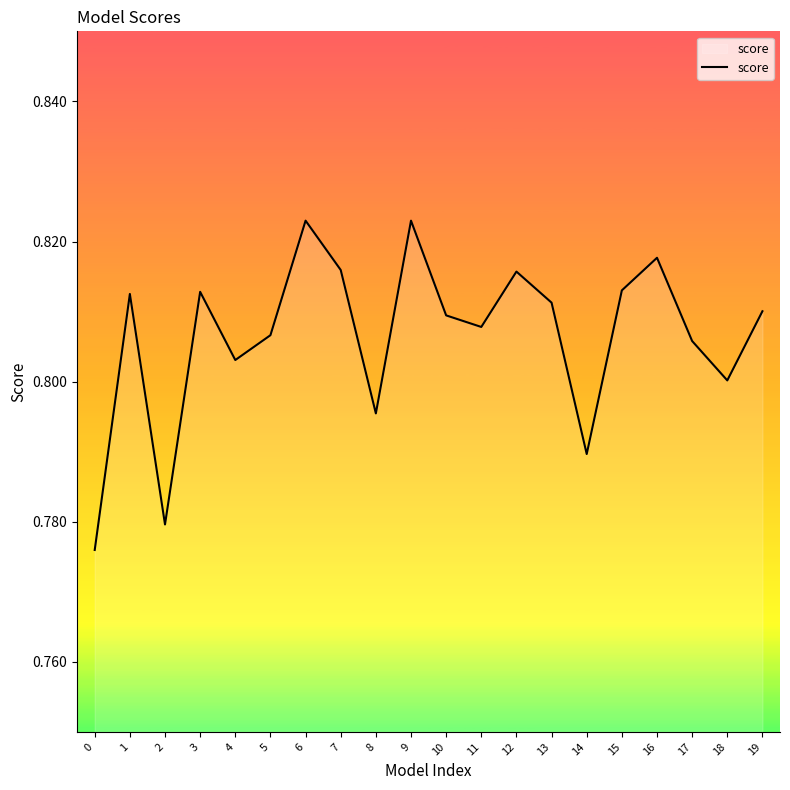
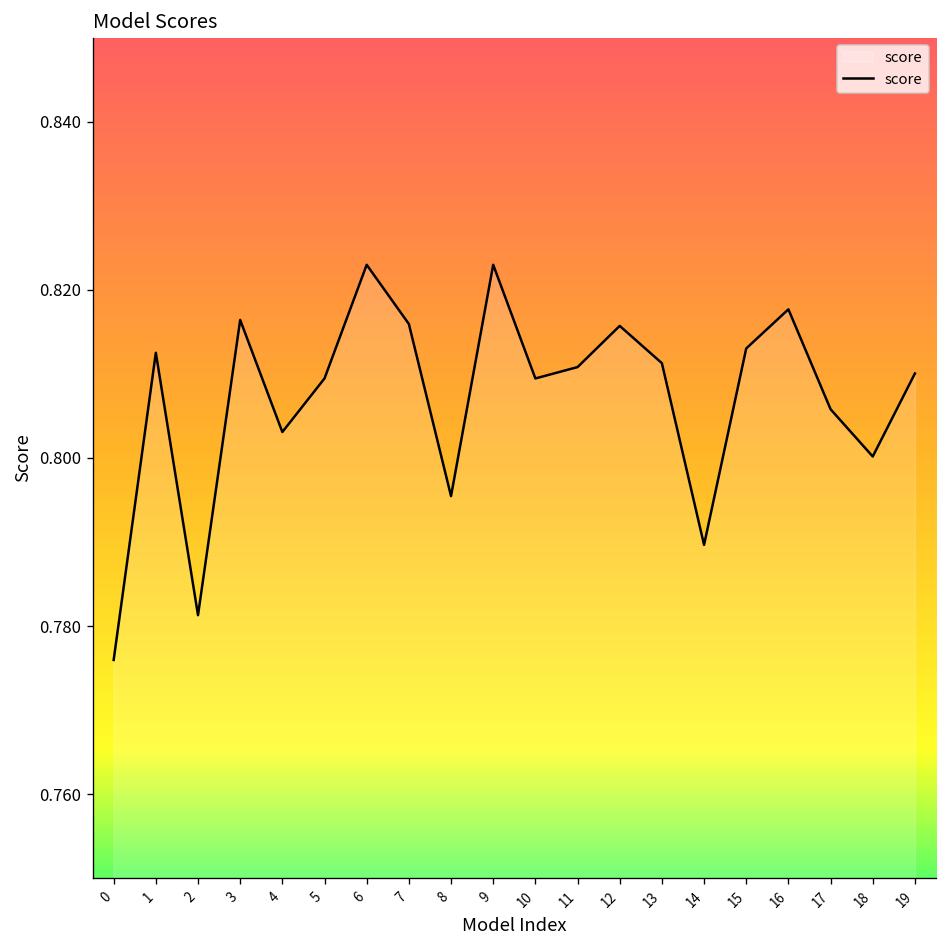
2: 0.780 -> 0.781
3: 0.813 -> 0.816
5: 0.807 -> 0.809
11: 0.808 -> 0.811
